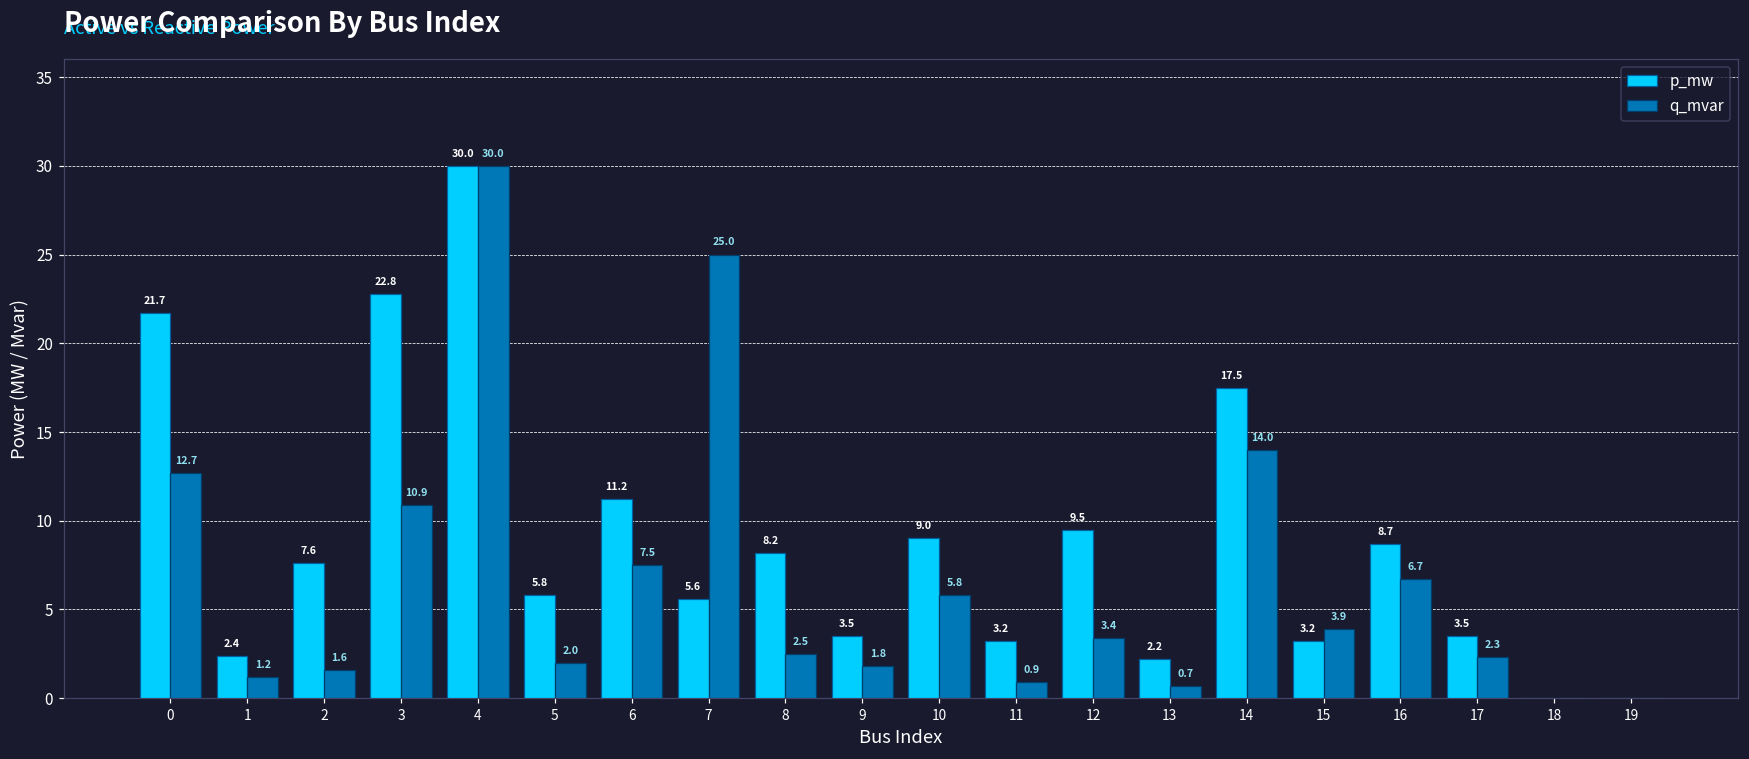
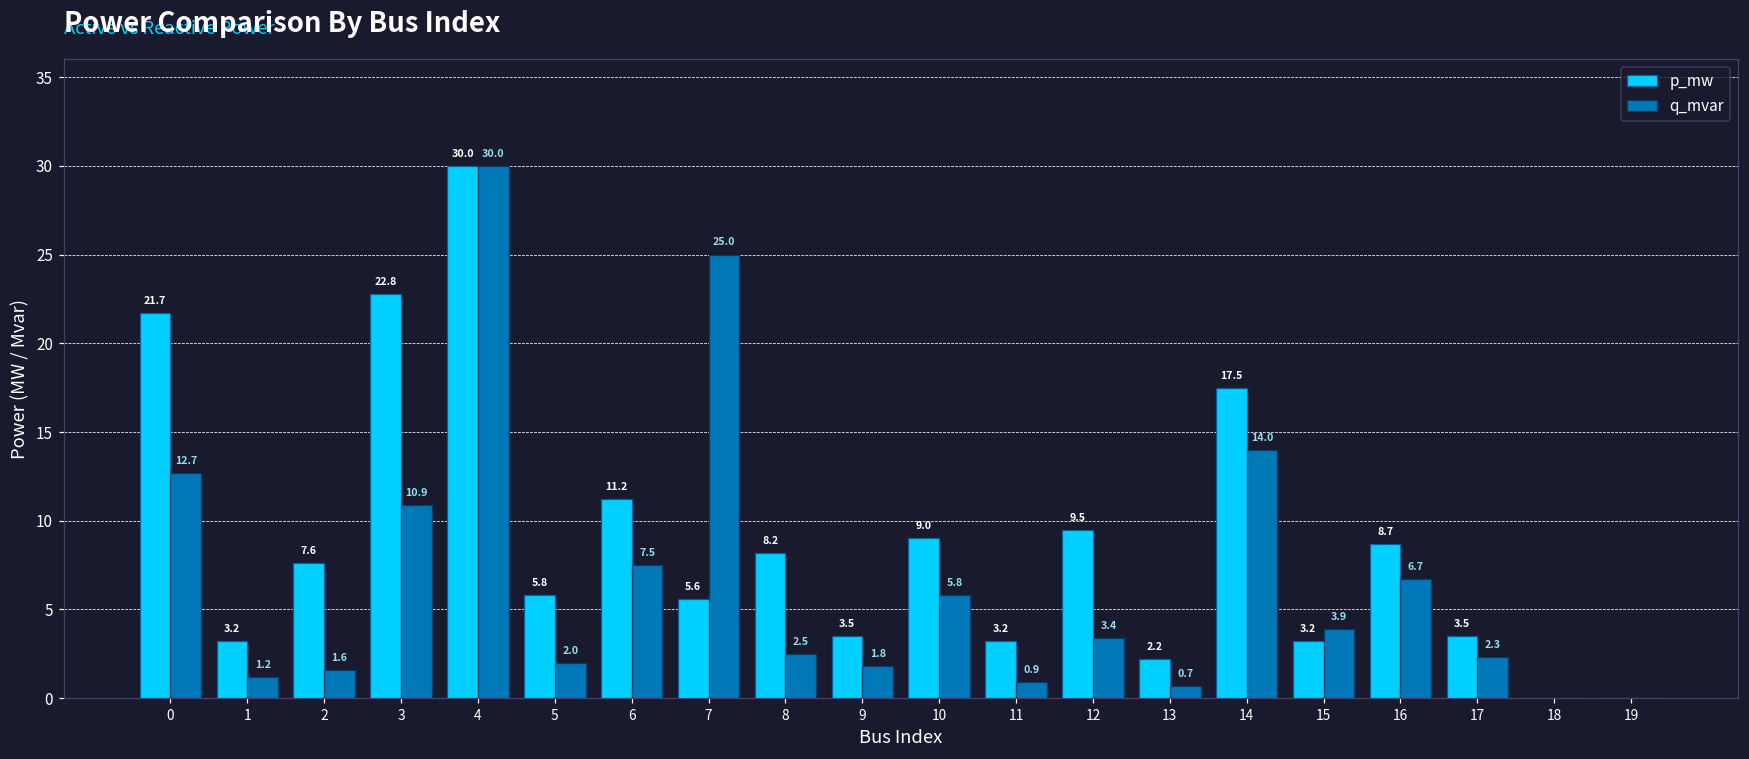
p_mw, 1: 2.4 -> 3.2
